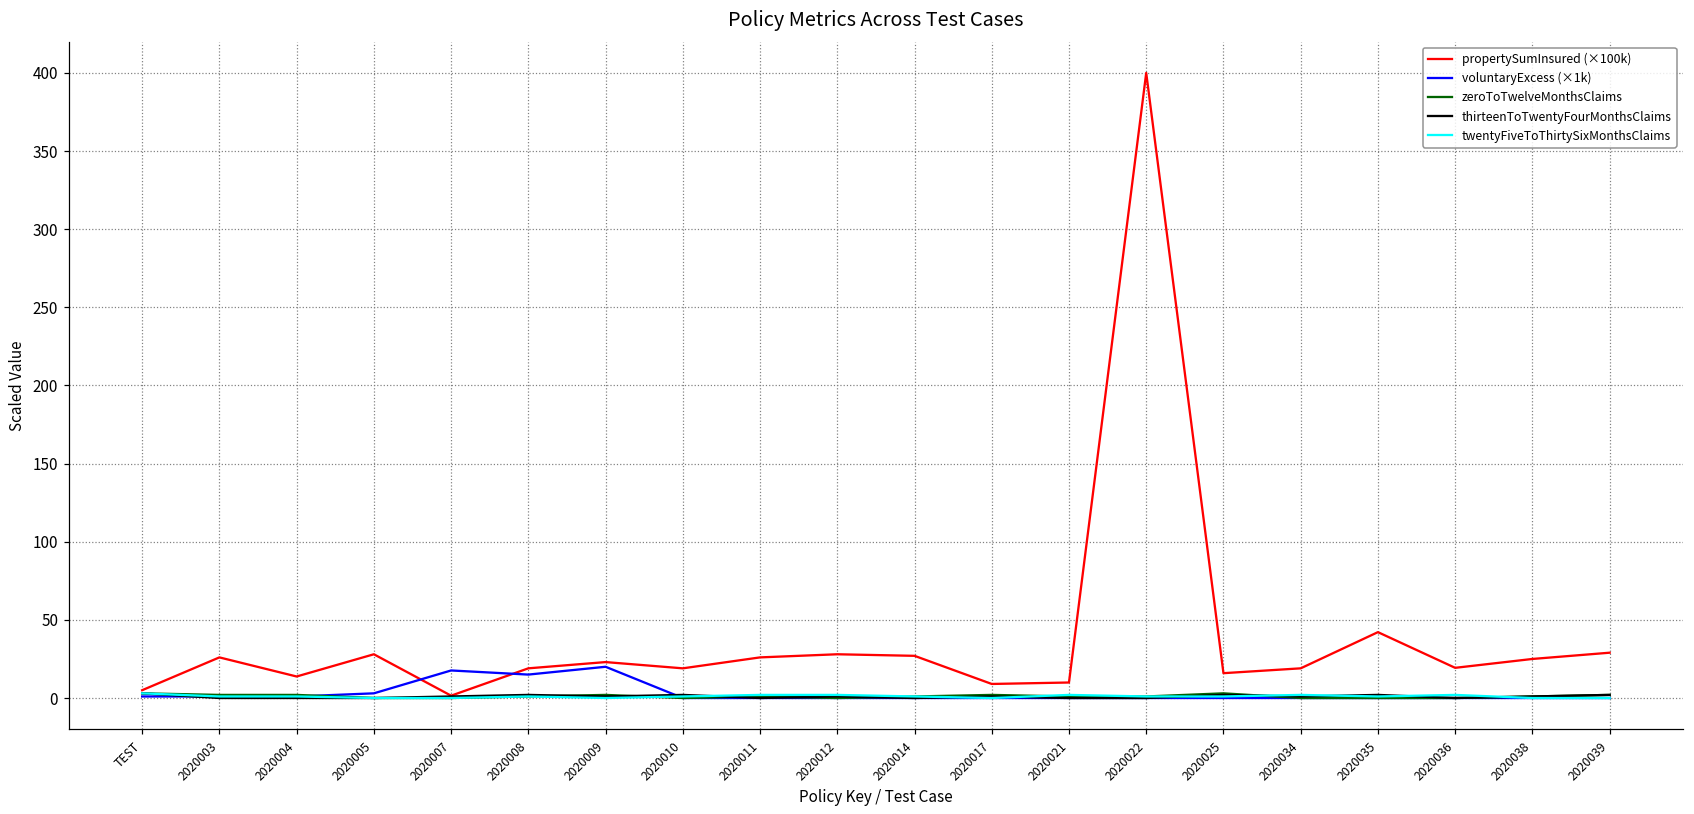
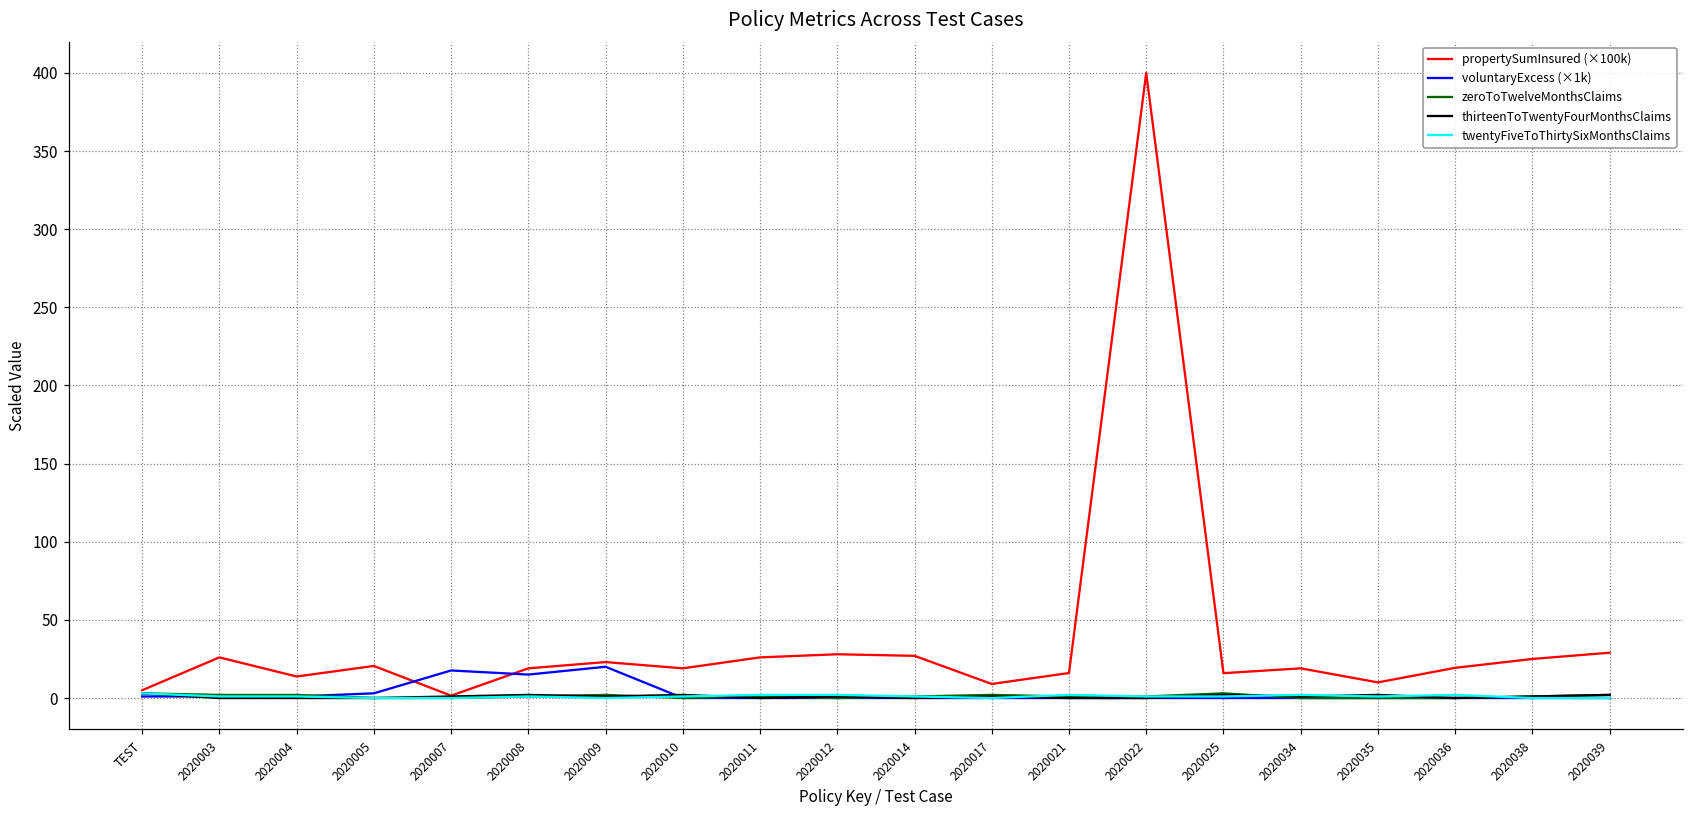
propertySumInsured (×100k), 2020005: 28 -> 21
propertySumInsured (×100k), 2020021: 10 -> 16
propertySumInsured (×100k), 2020035: 42 -> 10
